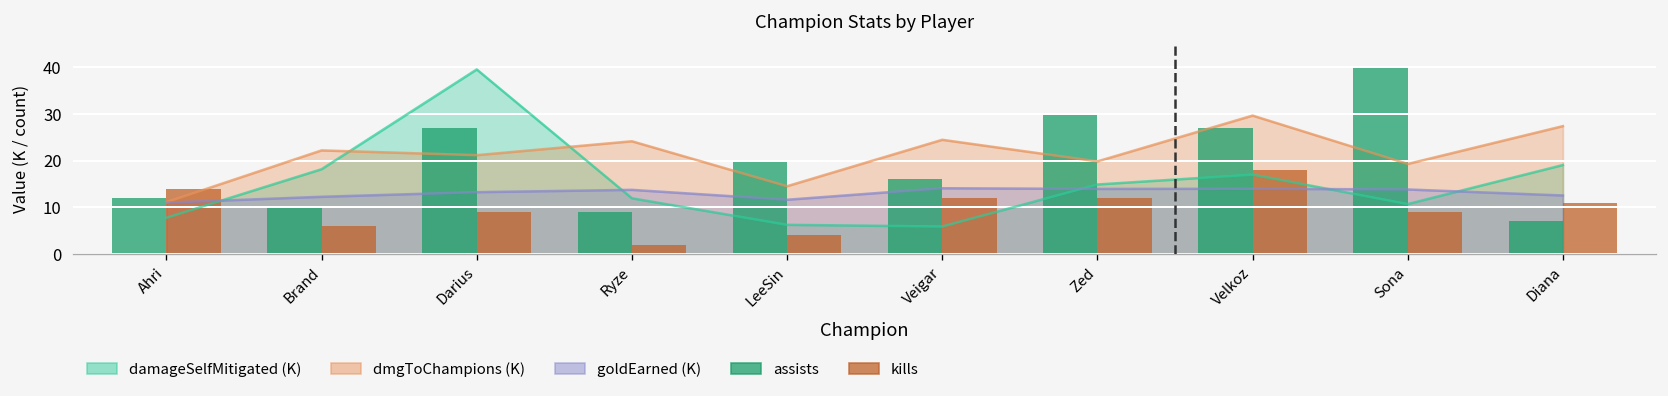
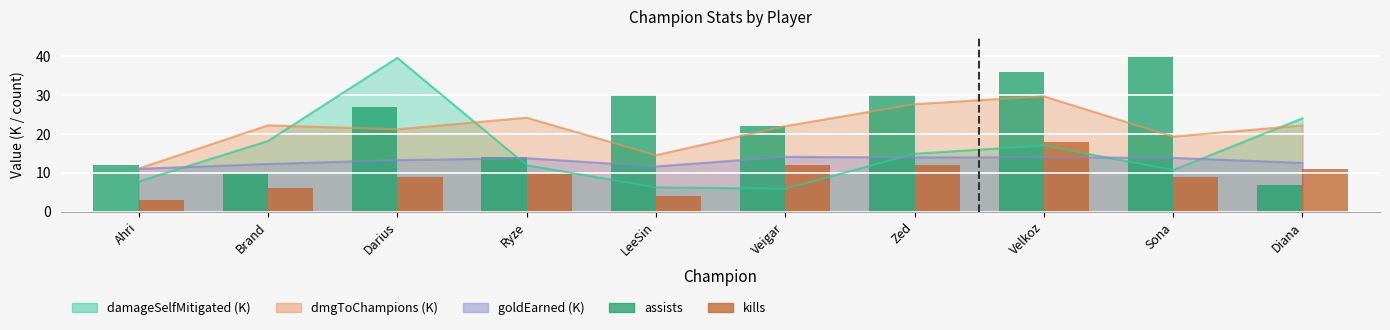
kills, Ahri: 14 -> 3
assists, Ryze: 9 -> 14
kills, Ryze: 2 -> 10
assists, LeeSin: 20 -> 30
assists, Veigar: 16 -> 22
dmgToChampions (K), Veigar: 24 -> 22
dmgToChampions (K), Zed: 20 -> 28
assists, Velkoz: 27 -> 36
damageSelfMitigated (K), Diana: 19 -> 24
dmgToChampions (K), Diana: 27 -> 22
